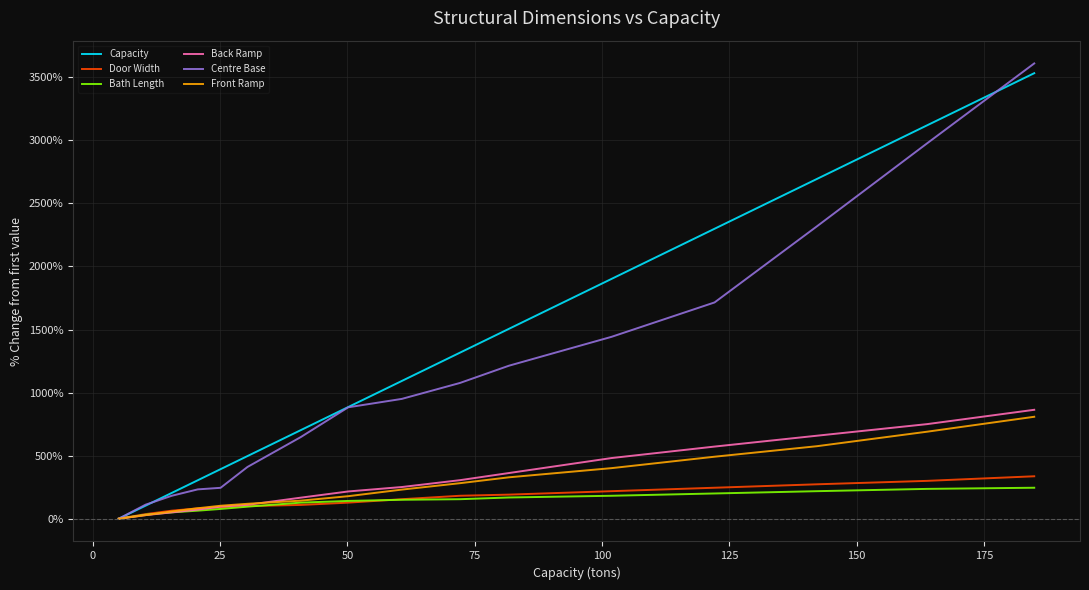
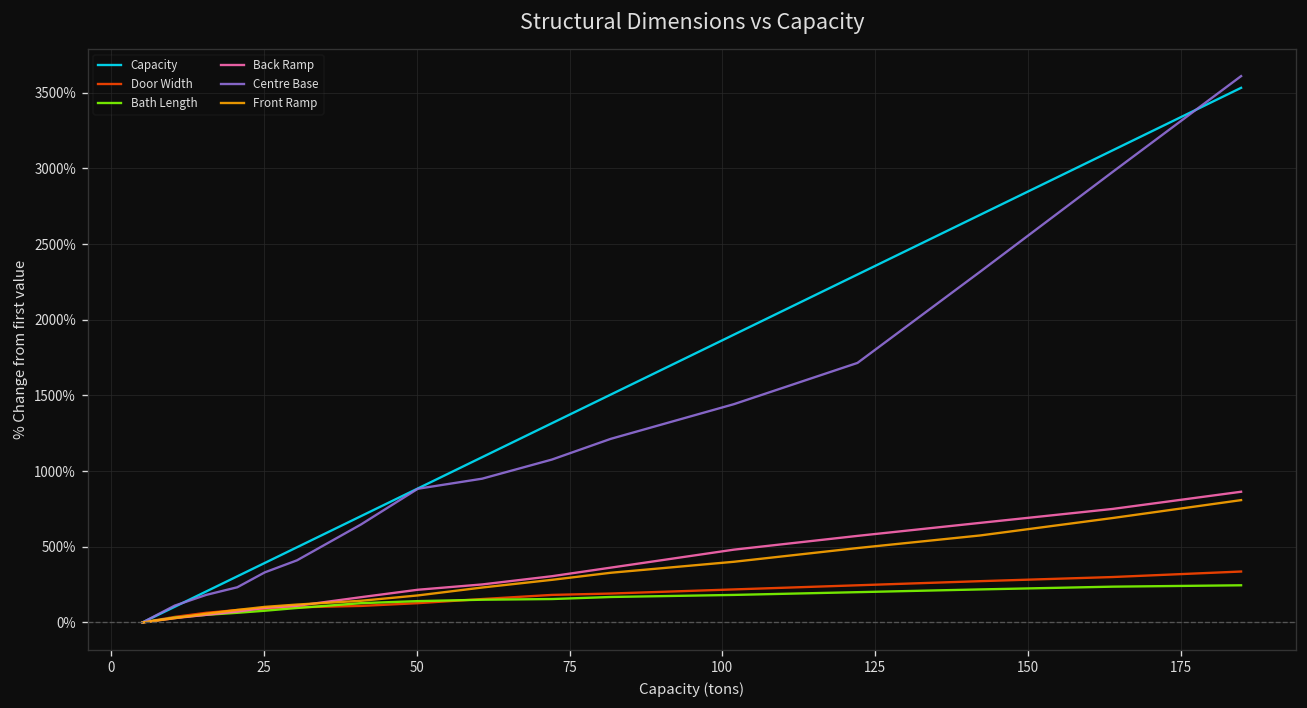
Centre Base, 25: 240% -> 330%
